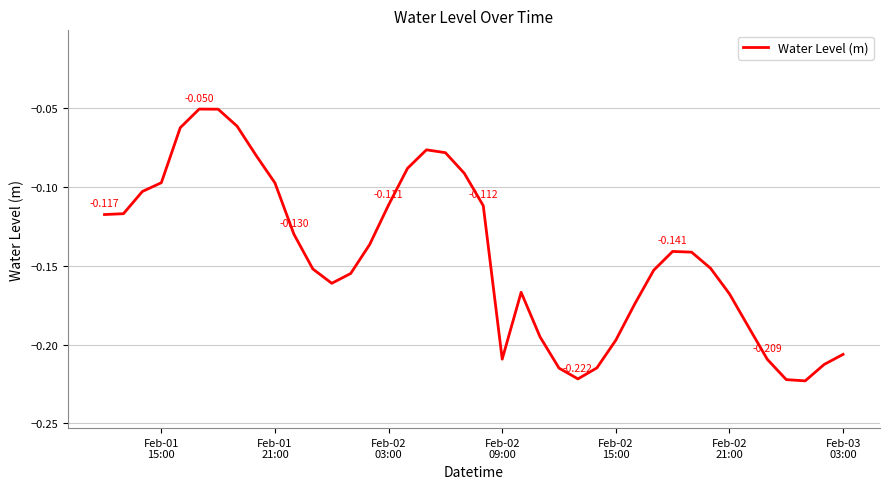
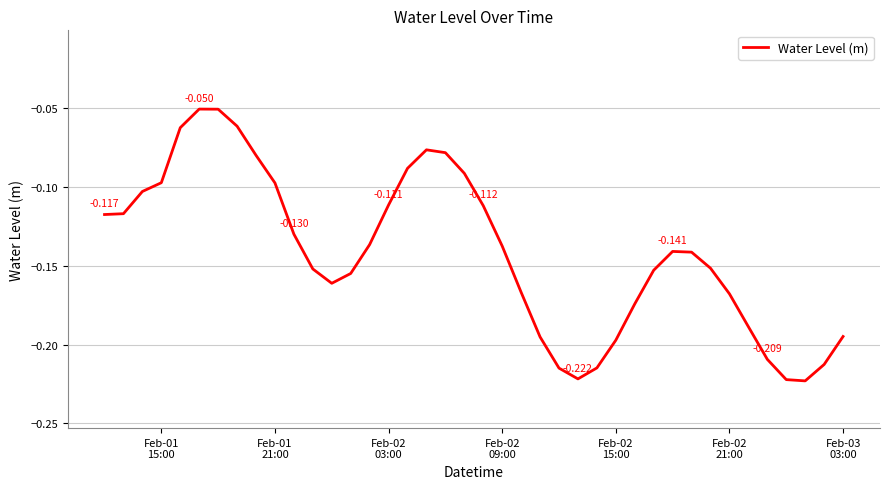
Feb-02 09:00: -0.209 -> -0.137
Feb-03 03:00: -0.206 -> -0.195
